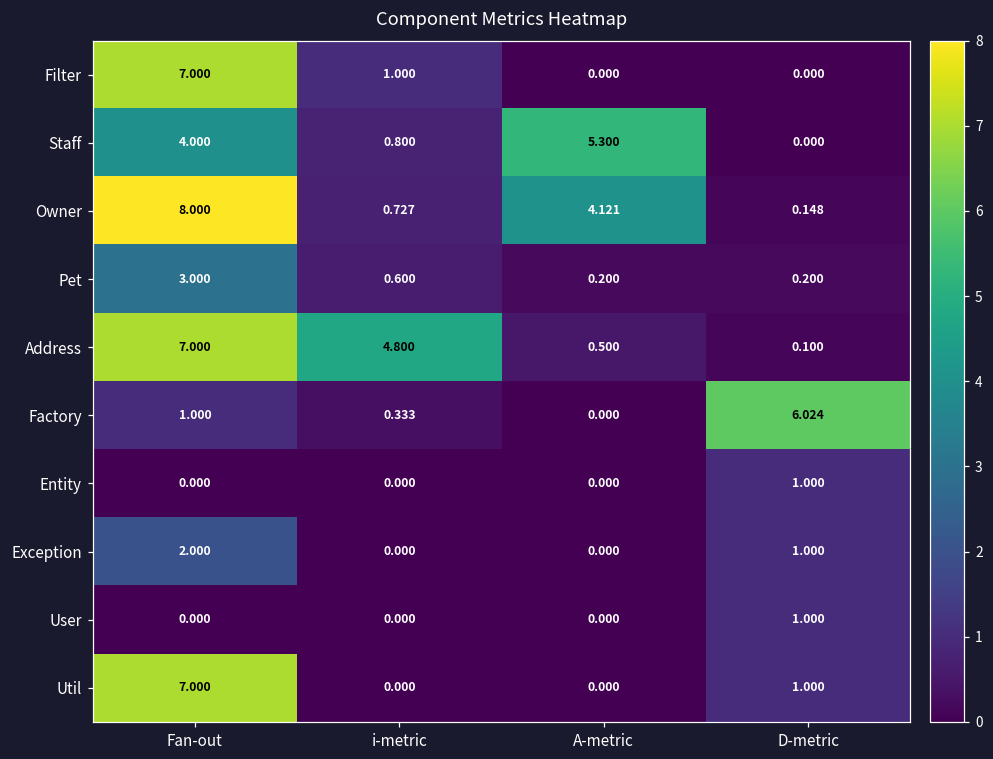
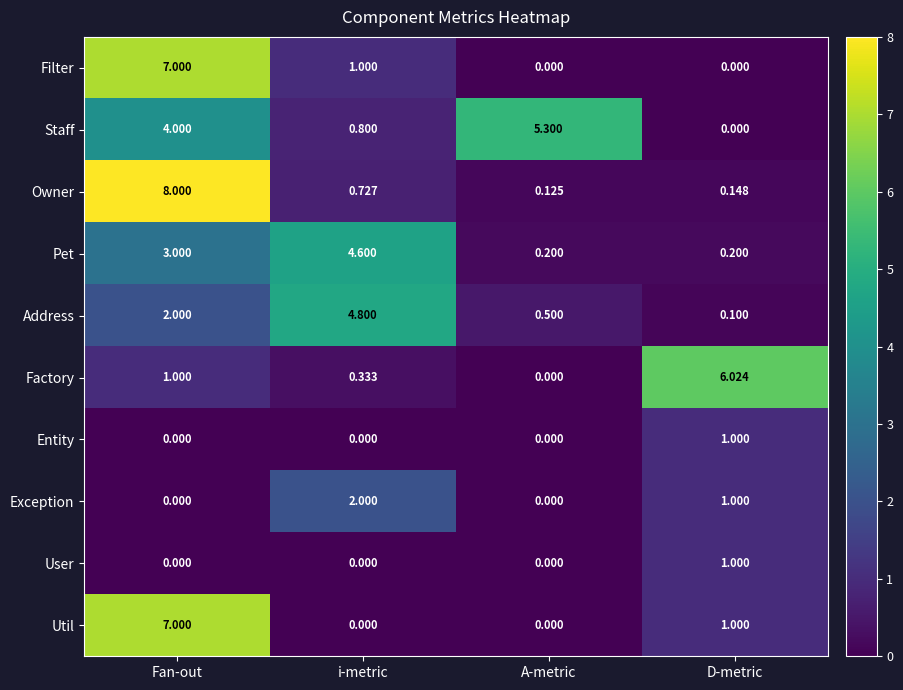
Owner, A-metric: 4.121 -> 0.125
Pet, i-metric: 0.600 -> 4.600
Address, Fan-out: 7.000 -> 2.000
Exception, Fan-out: 2.000 -> 0.000
Exception, i-metric: 0.000 -> 2.000
